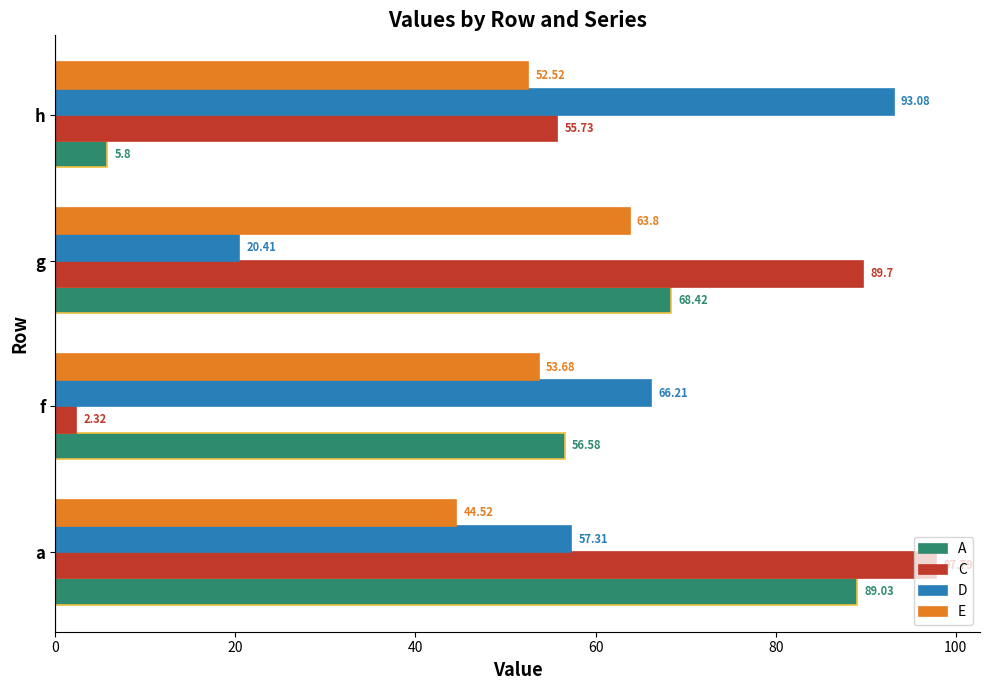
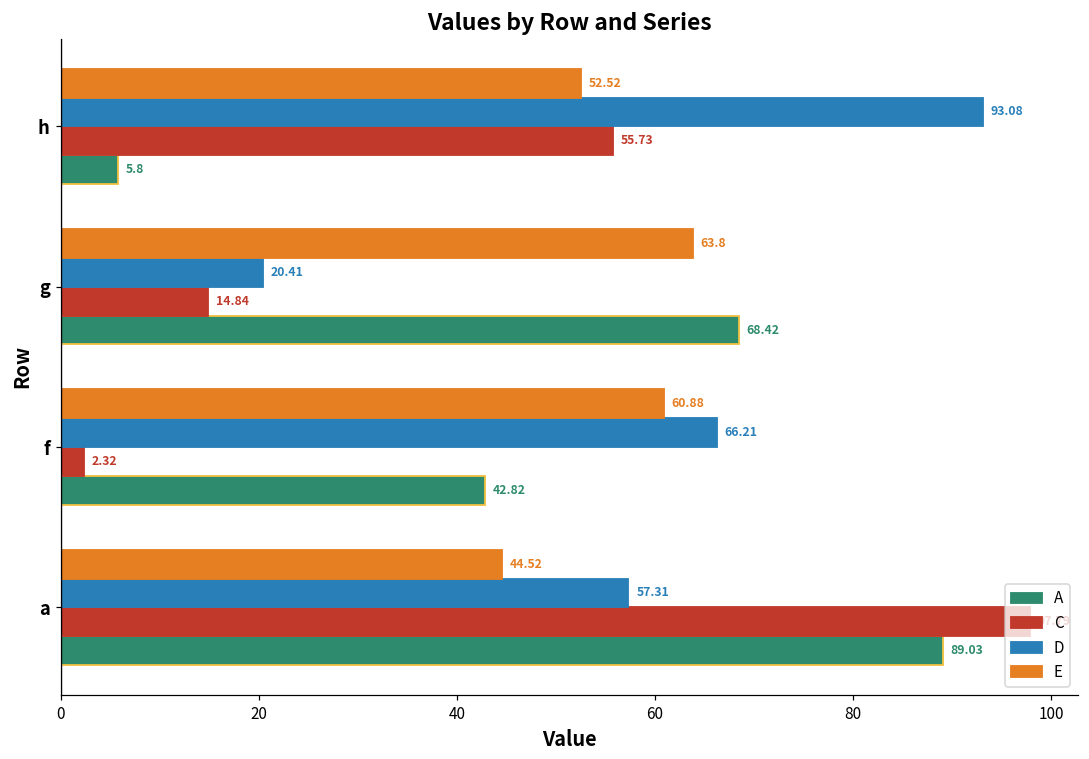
C, g: 89.7 -> 14.84
E, f: 53.68 -> 60.88
A, f: 56.58 -> 42.82
